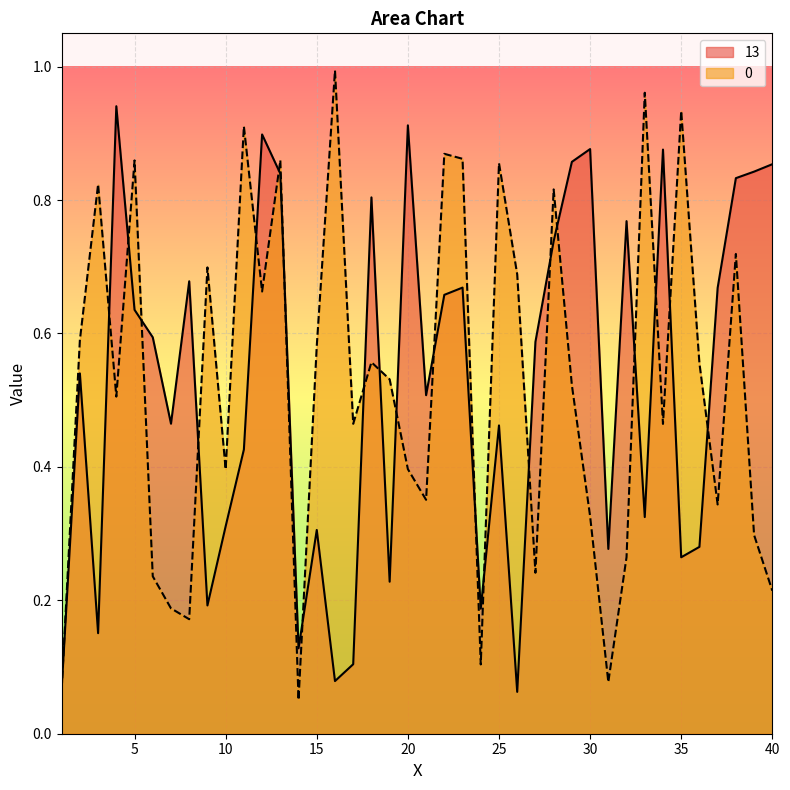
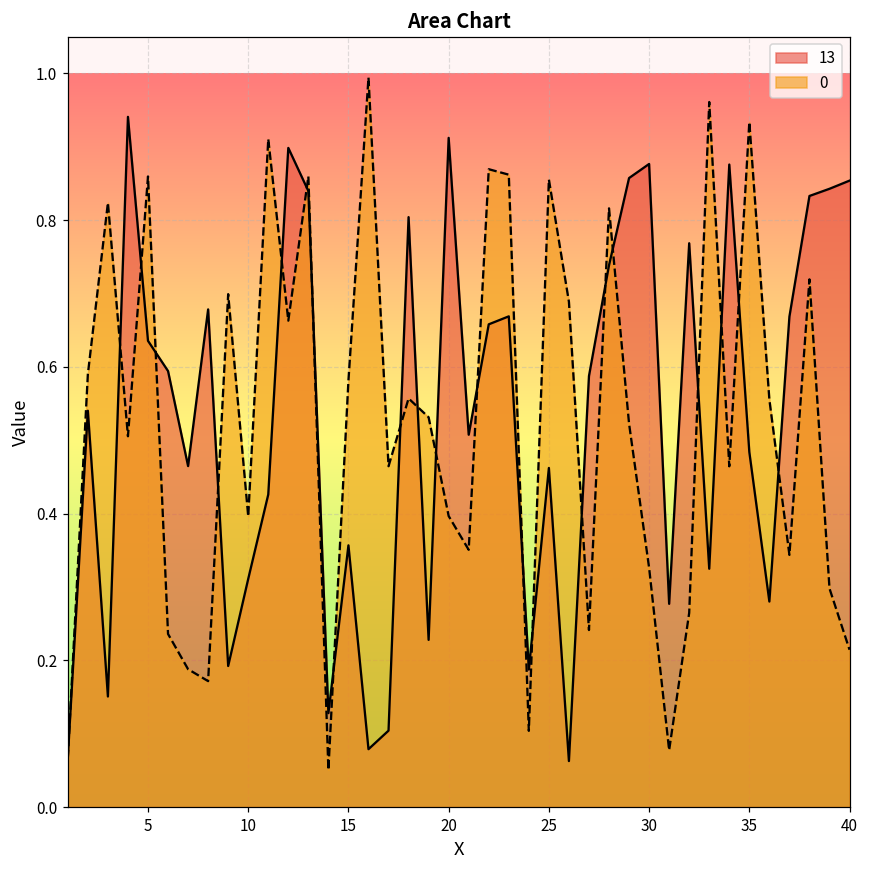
13, 15: 0.31 -> 0.36
13, 35: 0.26 -> 0.48
